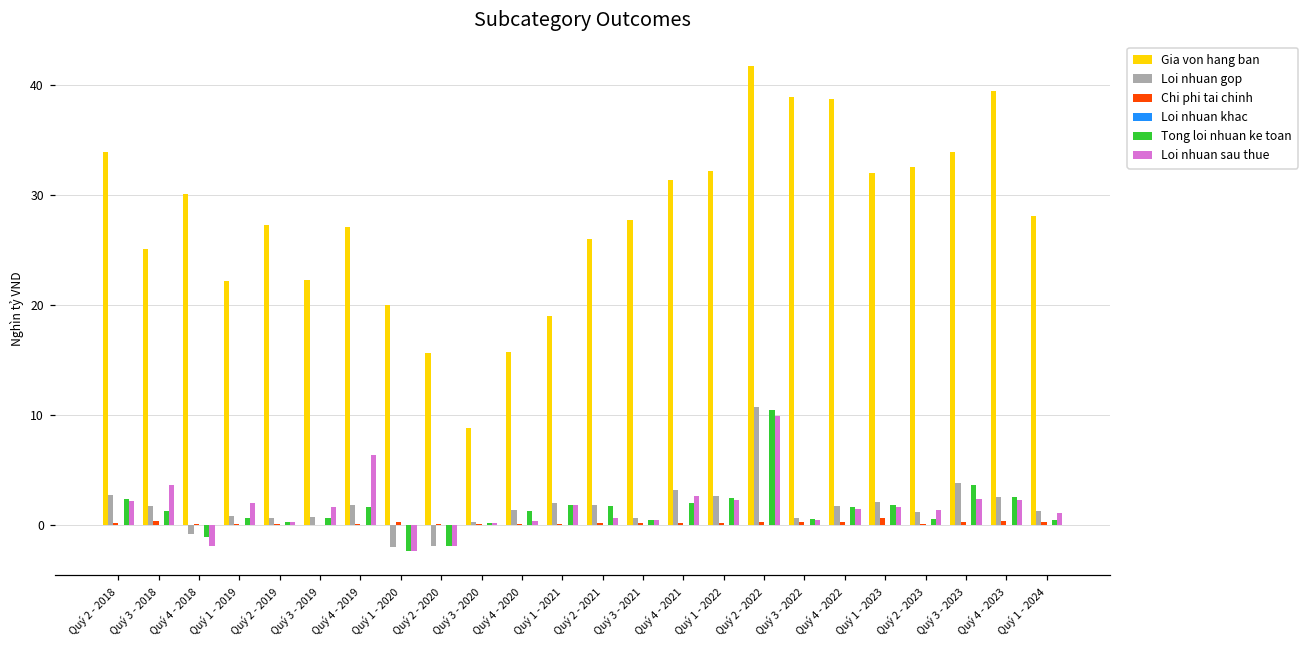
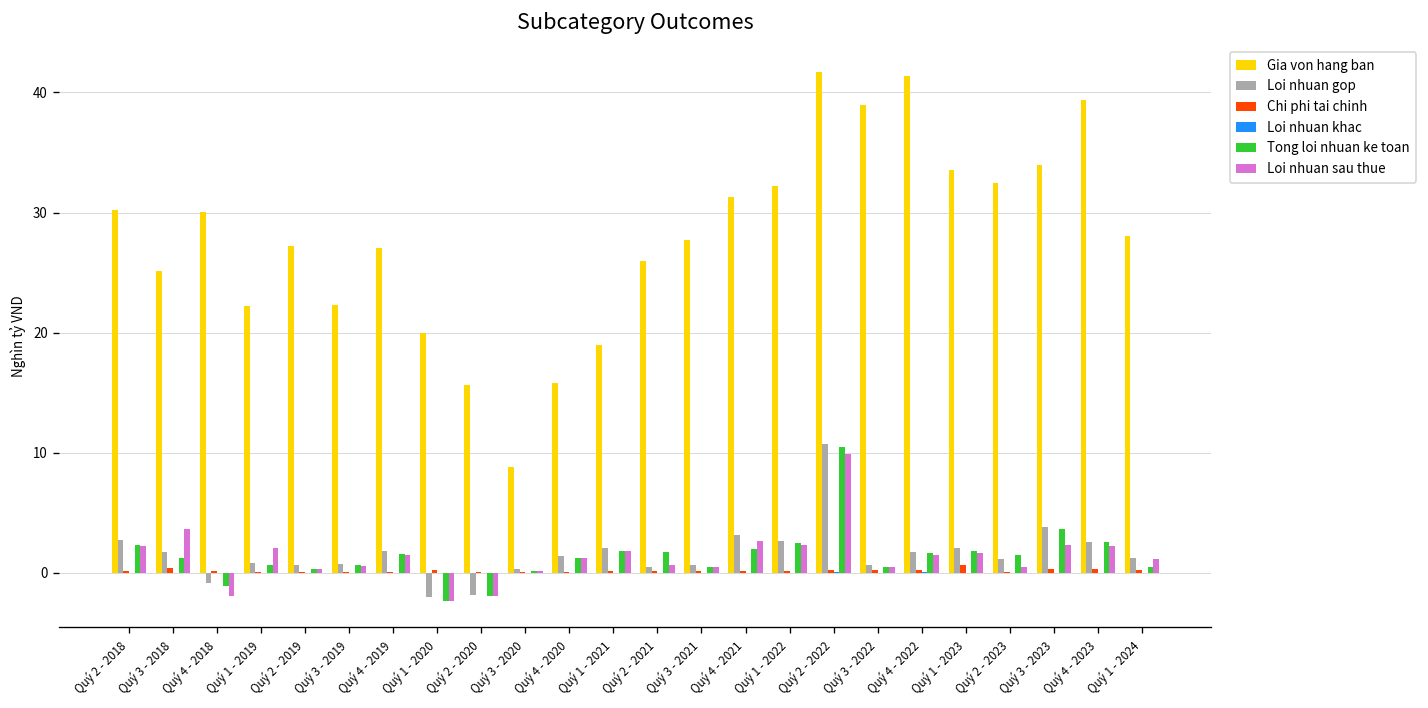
Gia von hang ban, Quý 2 - 2018: 33.9 -> 30.2
Loi nhuan sau thue, Quý 3 - 2019: 1.6 -> 0.6
Loi nhuan sau thue, Quý 4 - 2019: 6.4 -> 1.5
Loi nhuan sau thue, Quý 4 - 2020: 0.4 -> 1.2
Loi nhuan gop, Quý 2 - 2021: 1.9 -> 0.5
Gia von hang ban, Quý 4 - 2022: 38.7 -> 41.4
Gia von hang ban, Quý 1 - 2023: 32.0 -> 33.6
Tong loi nhuan ke toan, Quý 2 - 2023: 0.5 -> 1.5
Loi nhuan sau thue, Quý 2 - 2023: 1.3 -> 0.5
